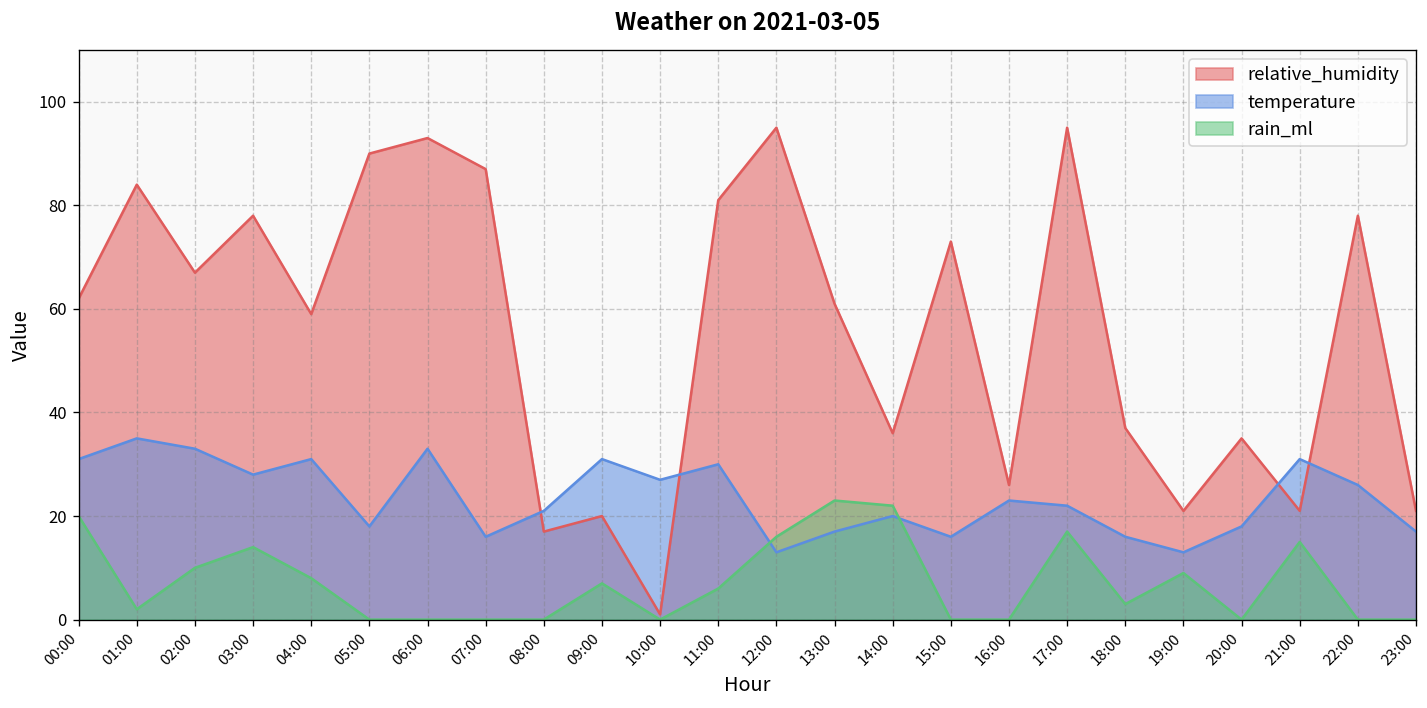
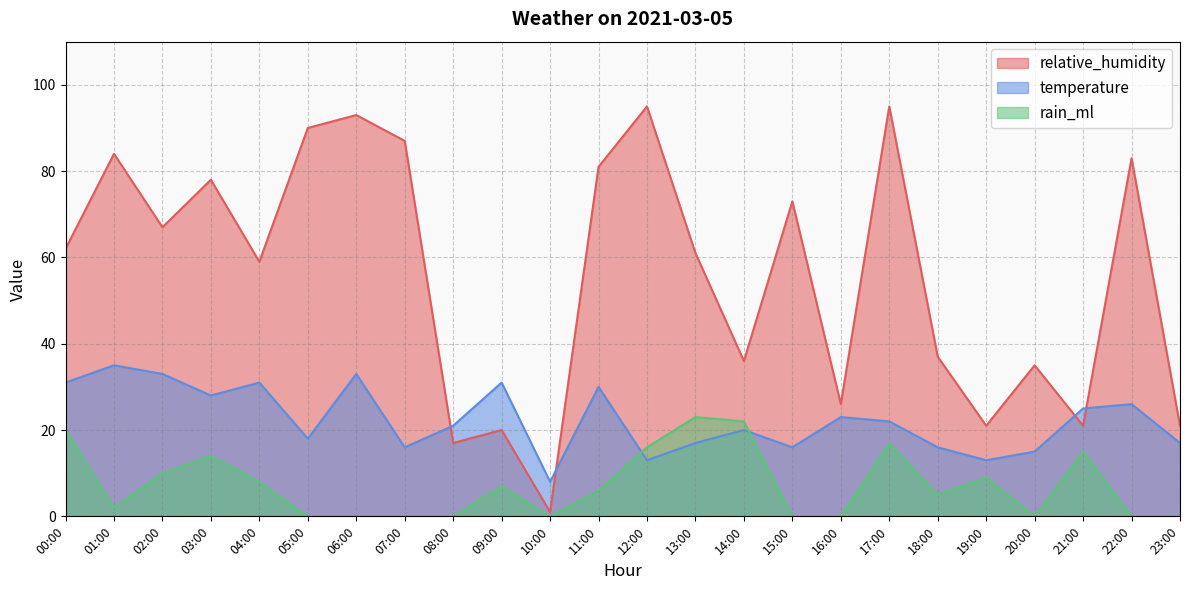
temperature, 10:00: 27 -> 8
rain_ml, 18:00: 3 -> 5
temperature, 20:00: 18 -> 15
temperature, 21:00: 31 -> 25
relative_humidity, 22:00: 78 -> 83
